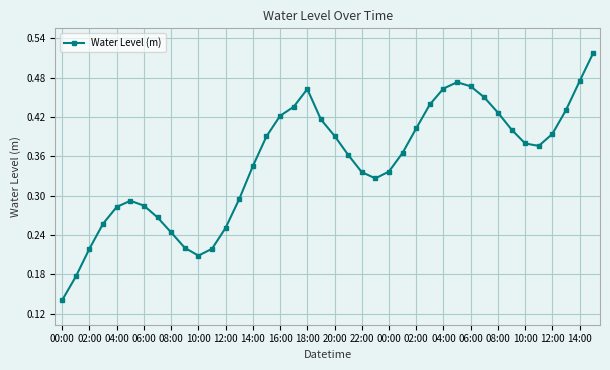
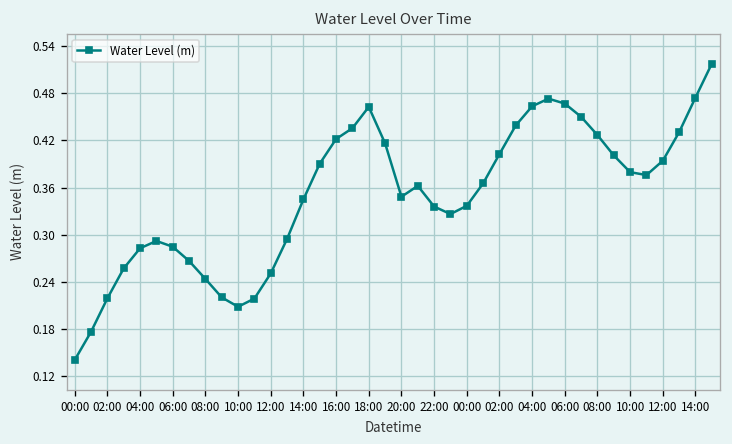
20:00: 0.39 -> 0.35
